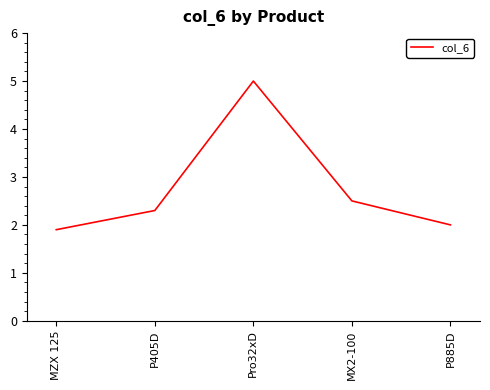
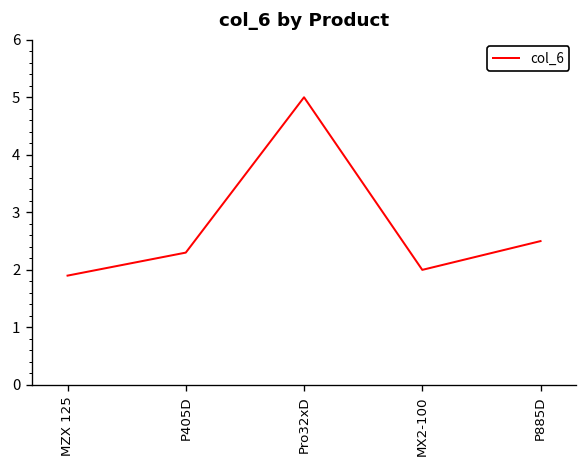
MX2-100: 2.5 -> 2.0
P885D: 2.0 -> 2.5
